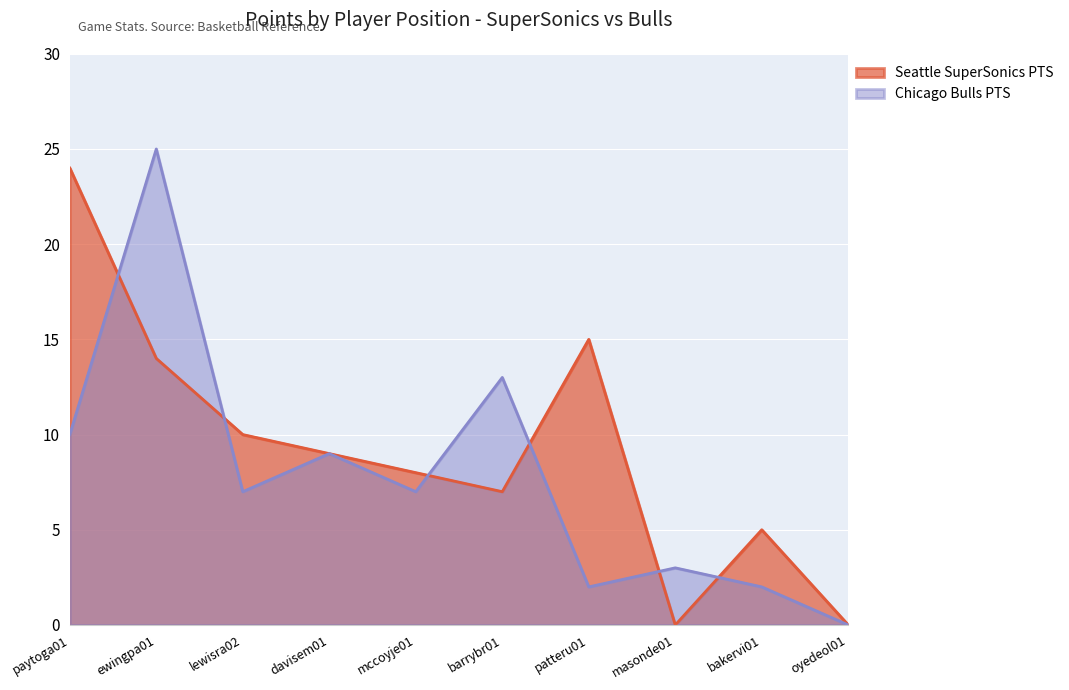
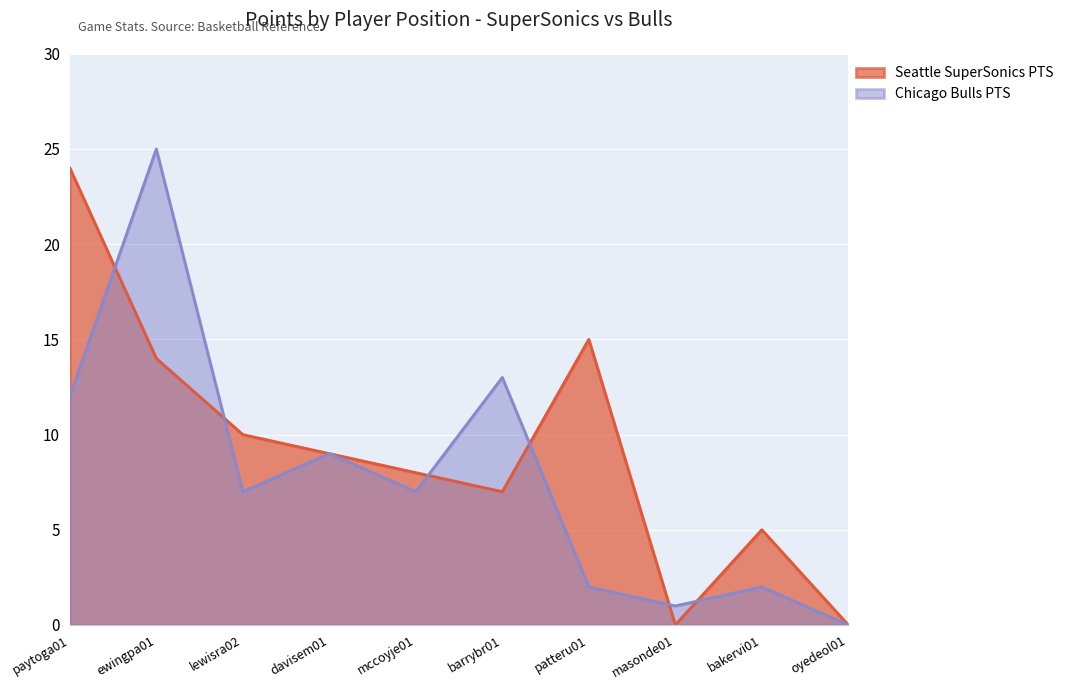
Chicago Bulls PTS, paytoga01: 10 -> 12
Chicago Bulls PTS, masonde01: 3 -> 1
